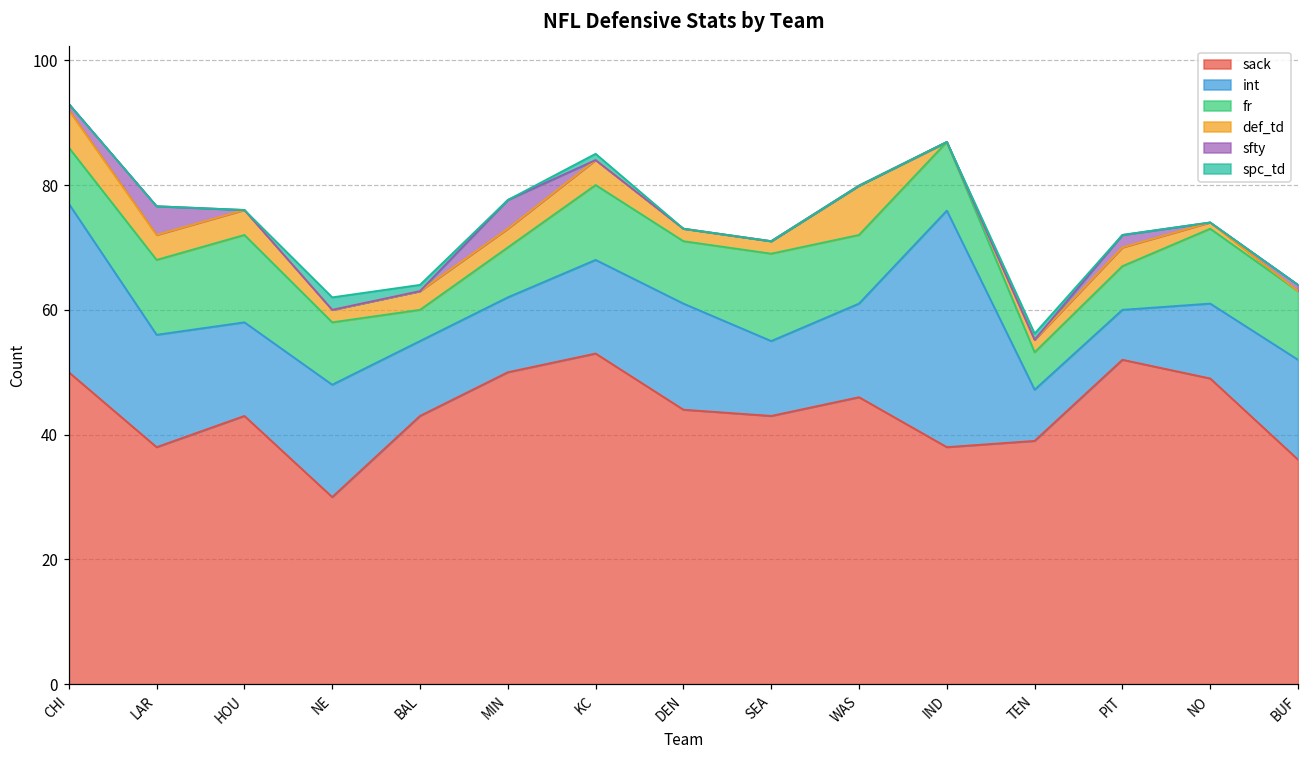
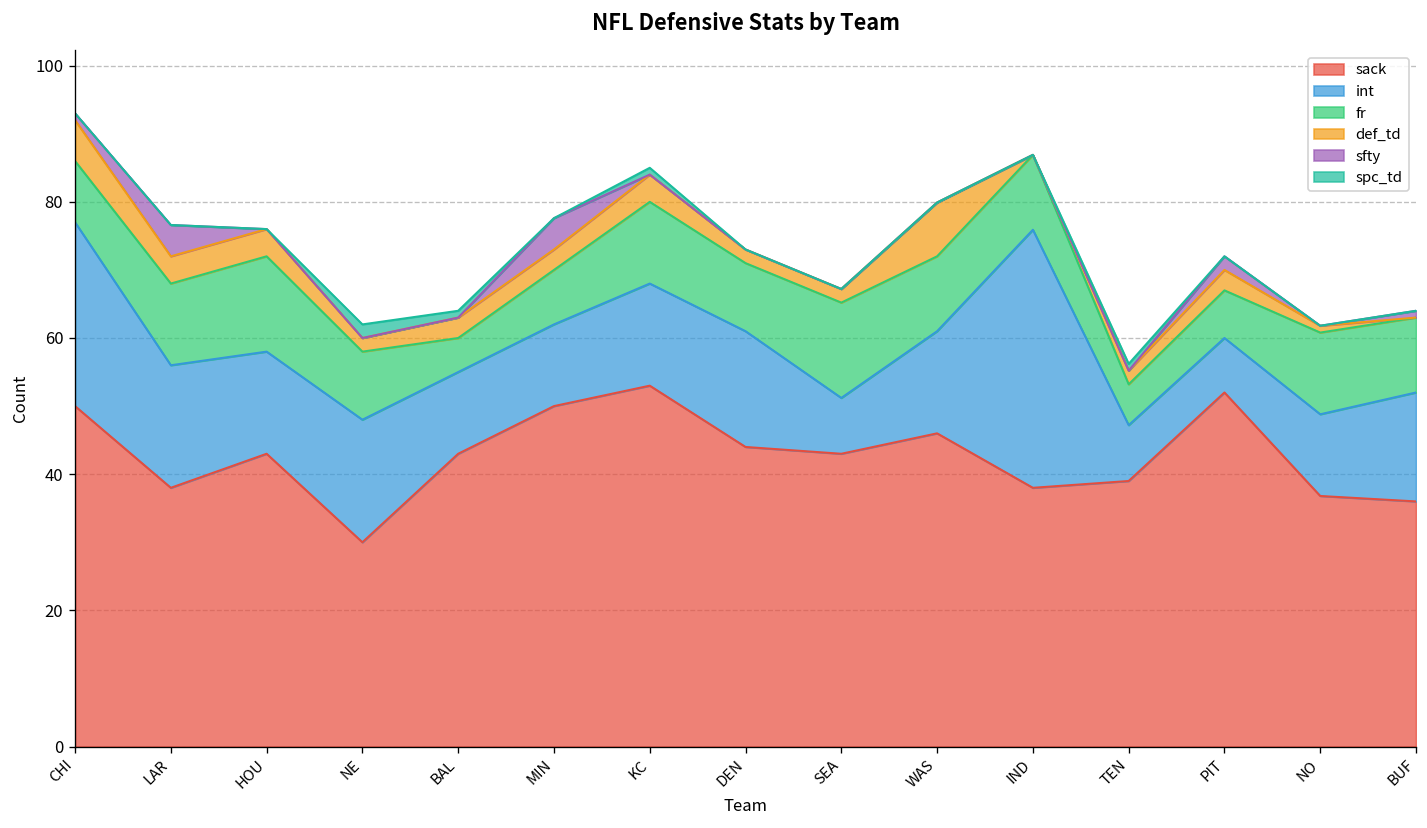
int, SEA: 12 -> 8
sack, NO: 49 -> 37
